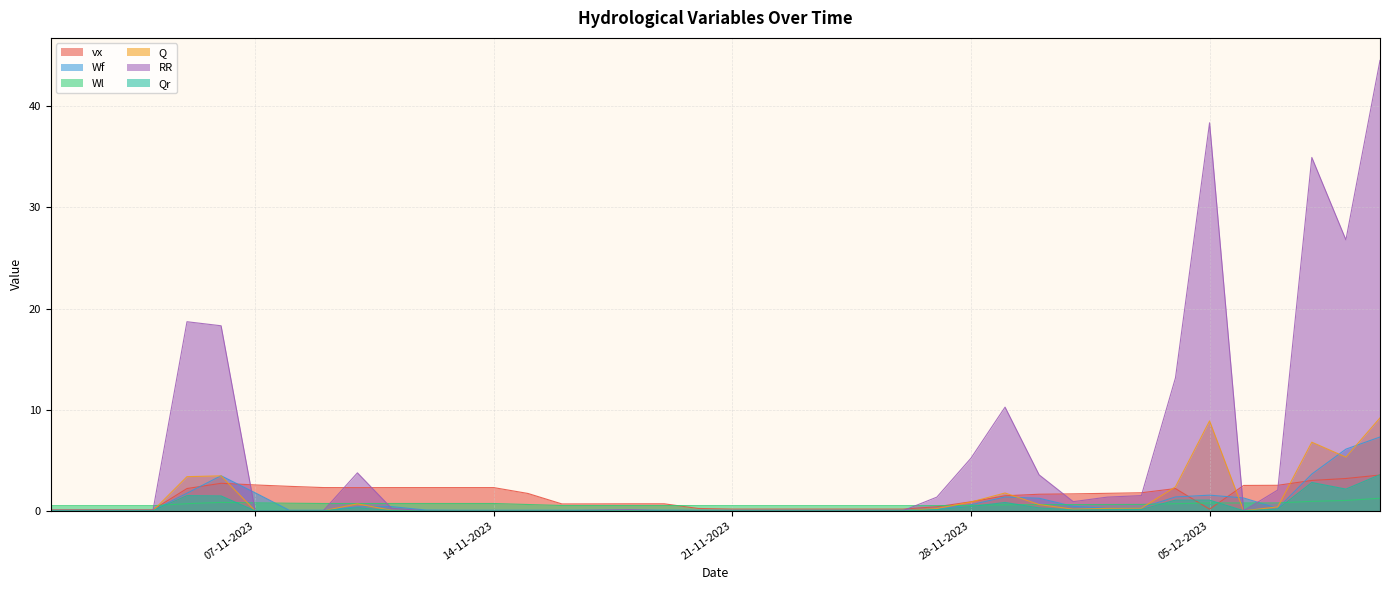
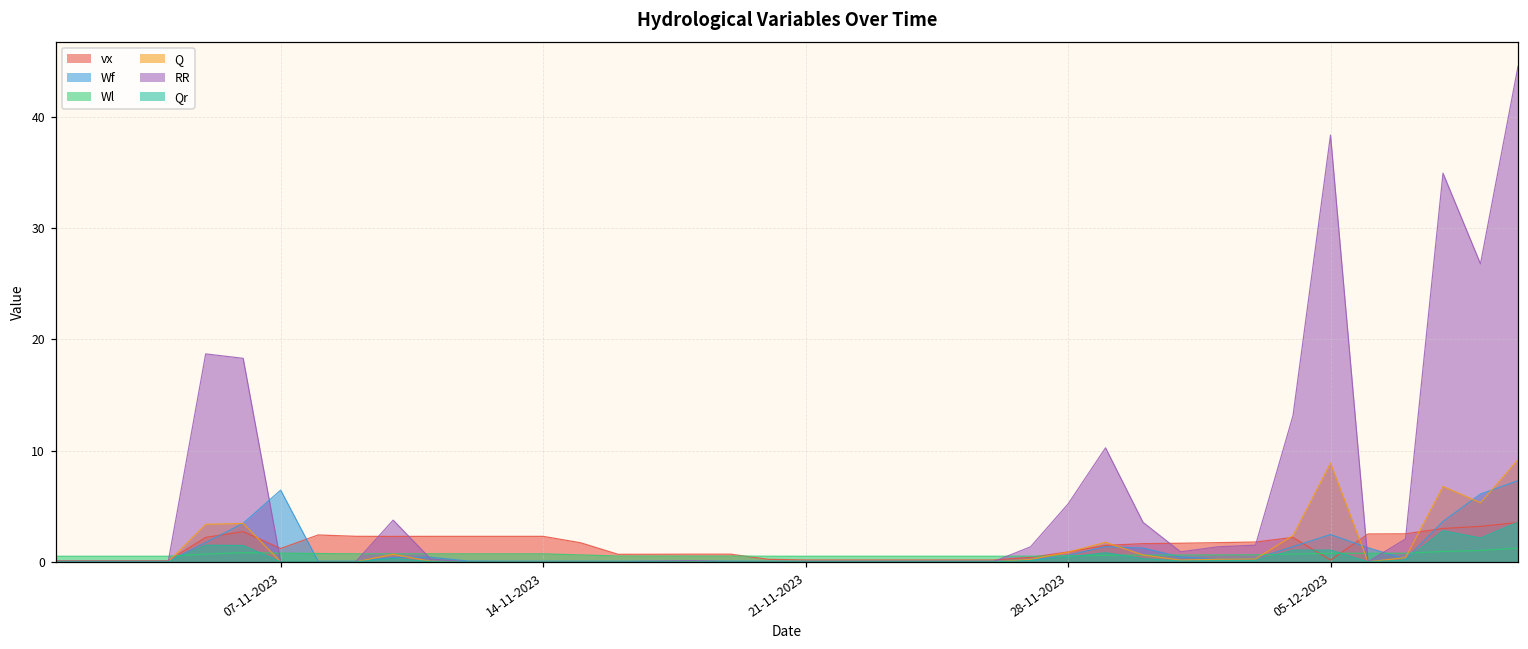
vx, 07-11-2023: 2.6 -> 1.2
Wf, 07-11-2023: 1.8 -> 6.5
Wf, 05-12-2023: 1.5 -> 2.5
